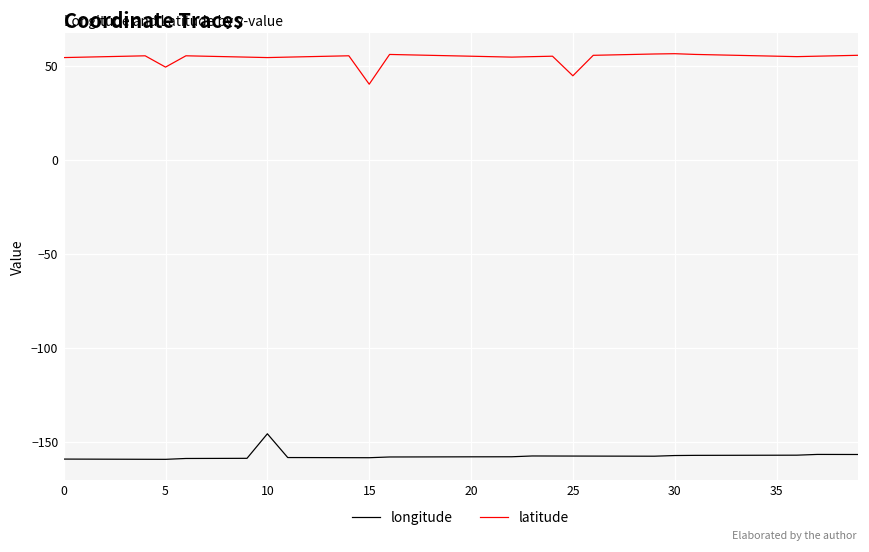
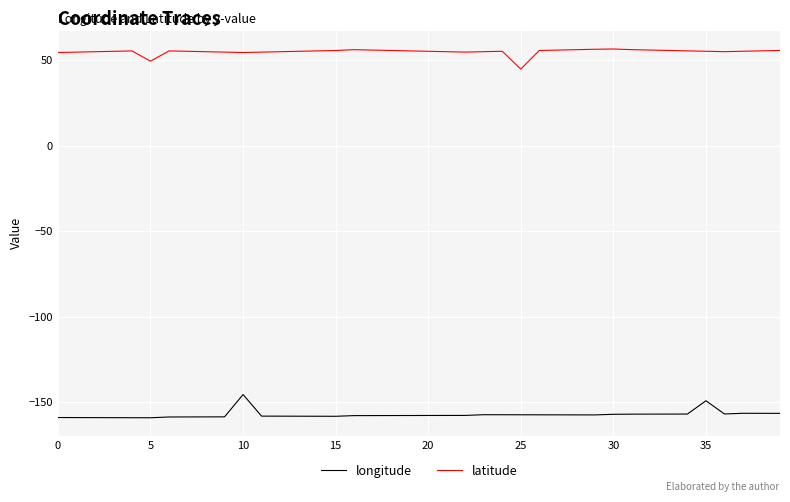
latitude, 15: 40 -> 56
longitude, 35: -157 -> -149
